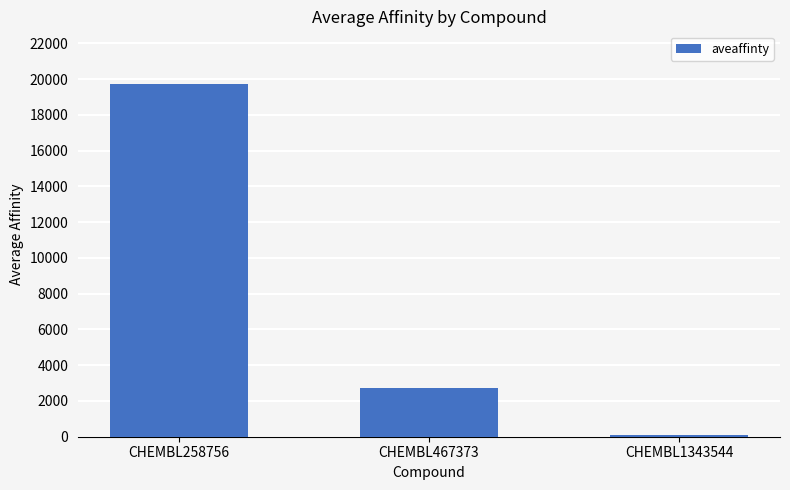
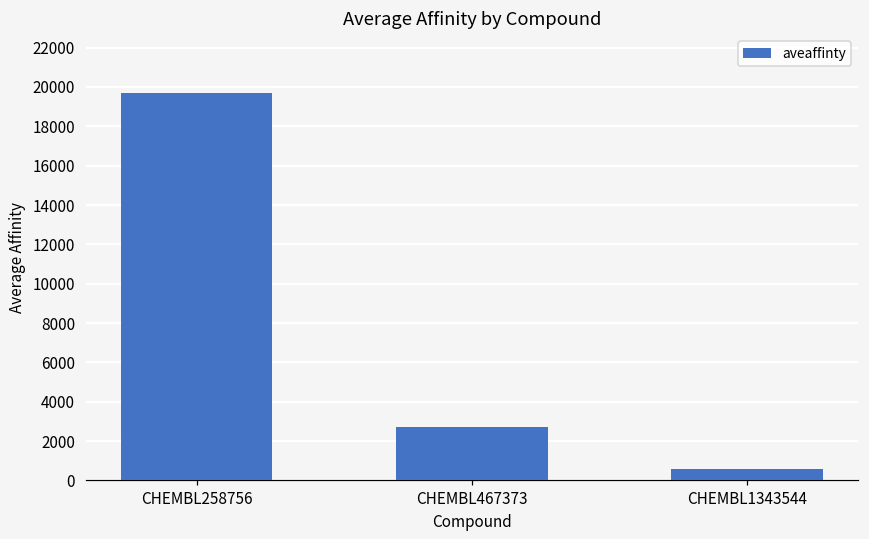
CHEMBL1343544: 100 -> 600
